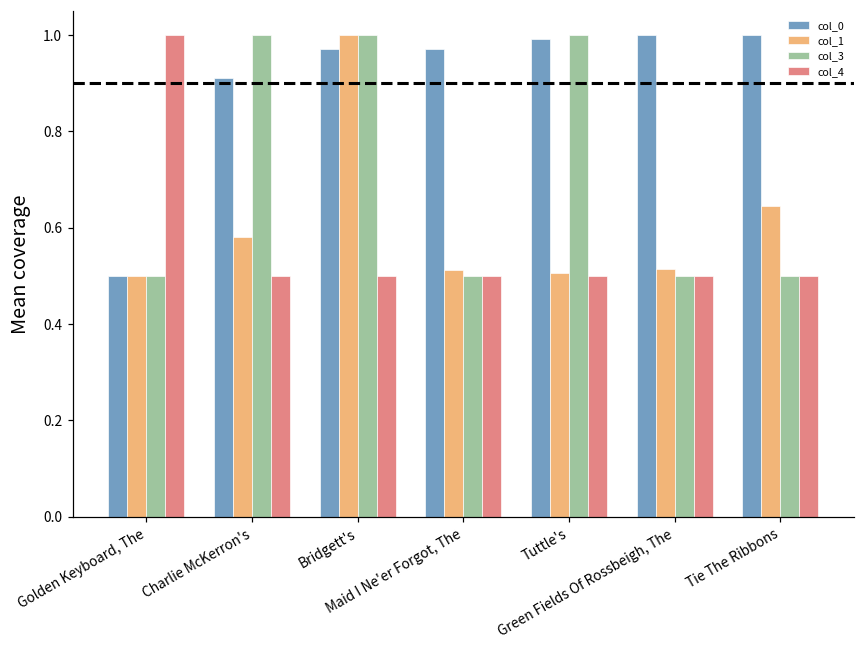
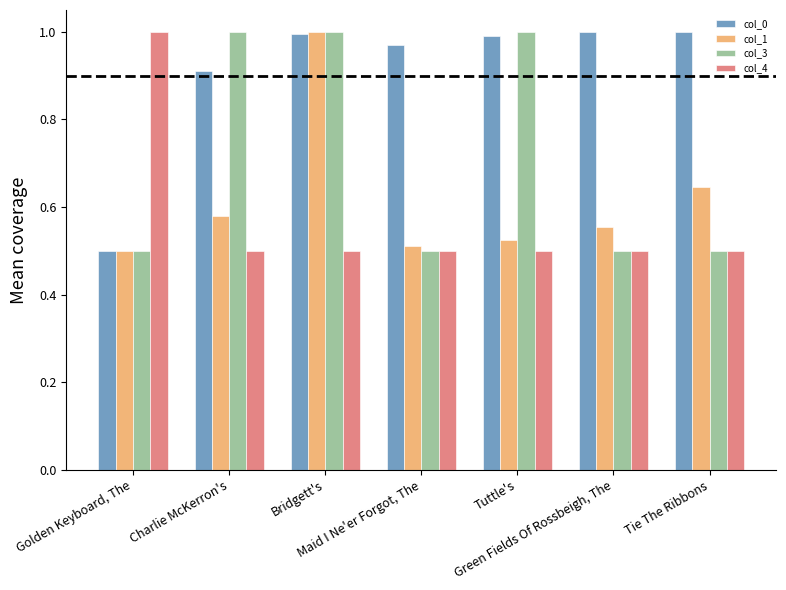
col_0, Bridgett's: 0.97 -> 0.99
col_1, Tuttle's: 0.51 -> 0.52
col_1, Green Fields Of Rossbeigh, The: 0.51 -> 0.56
